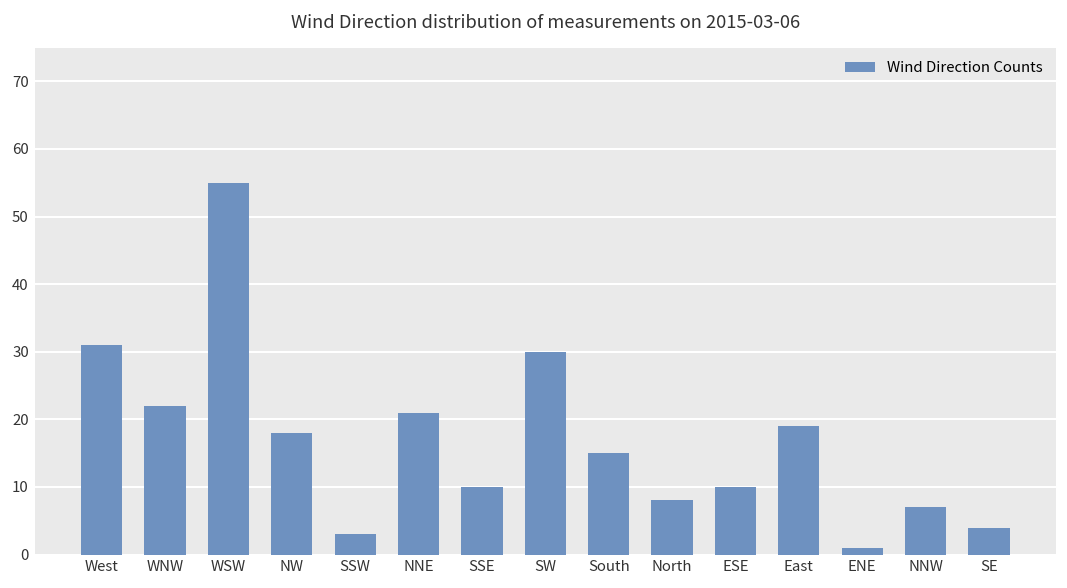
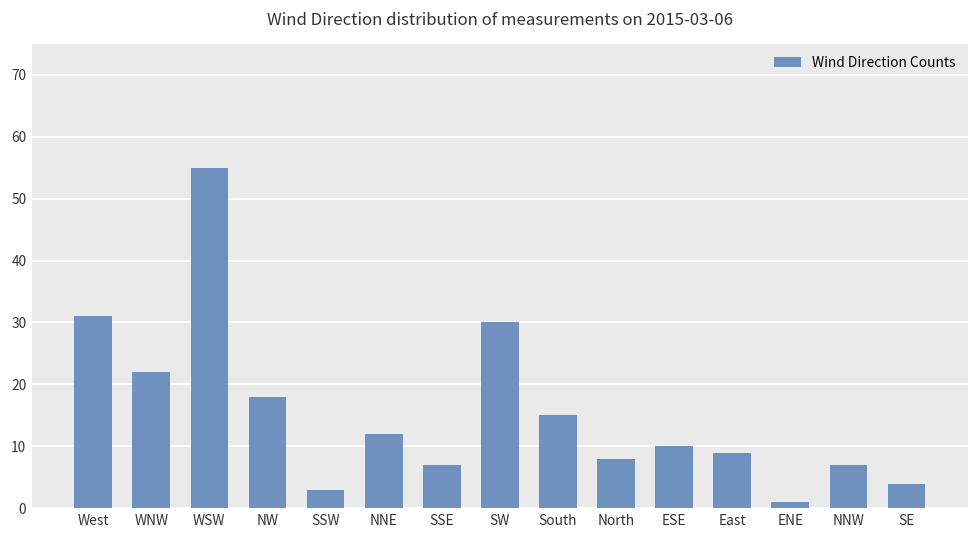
NNE: 21 -> 12
SSE: 10 -> 7
East: 19 -> 9
